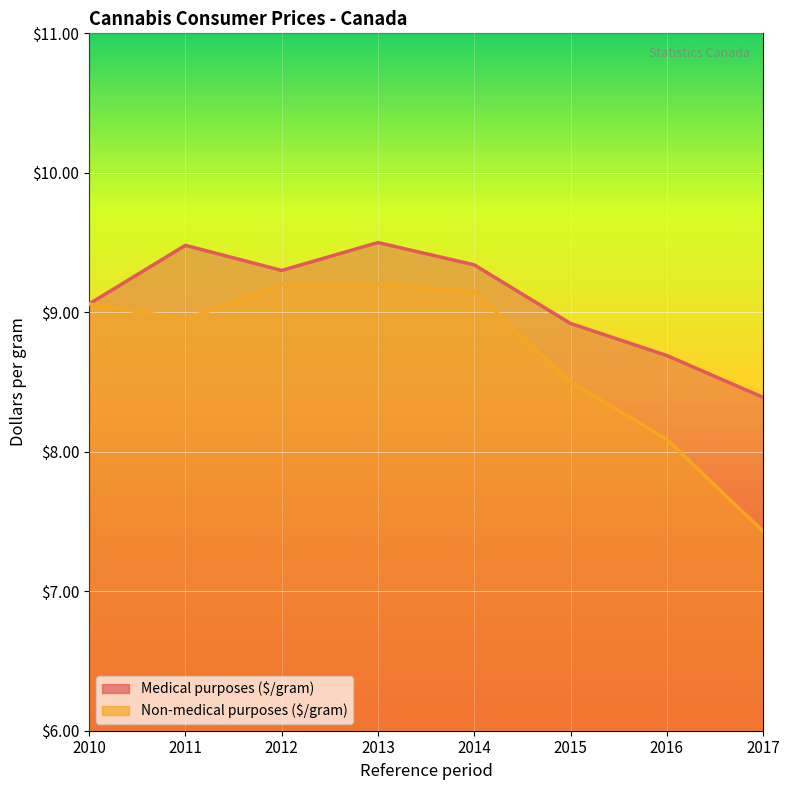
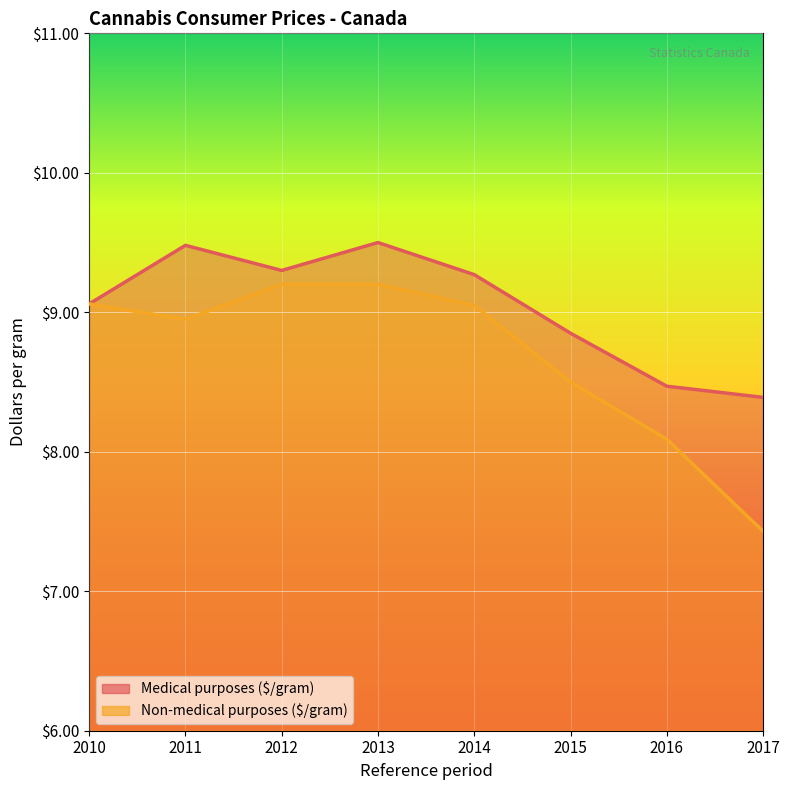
Medical purposes ($/gram), 2014: $9.34 -> $9.27
Non-medical purposes ($/gram), 2014: $9.15 -> $9.05
Medical purposes ($/gram), 2015: $8.92 -> $8.85
Medical purposes ($/gram), 2016: $8.69 -> $8.47
